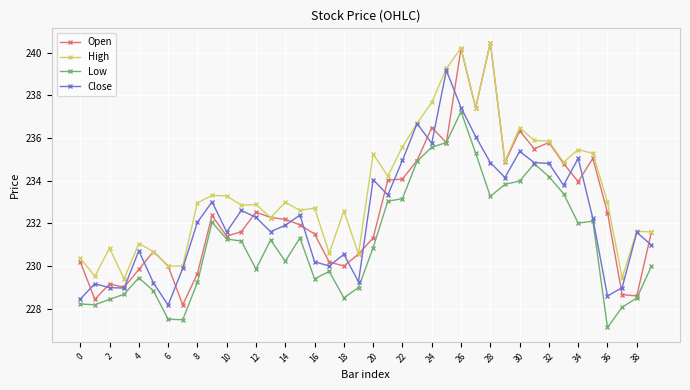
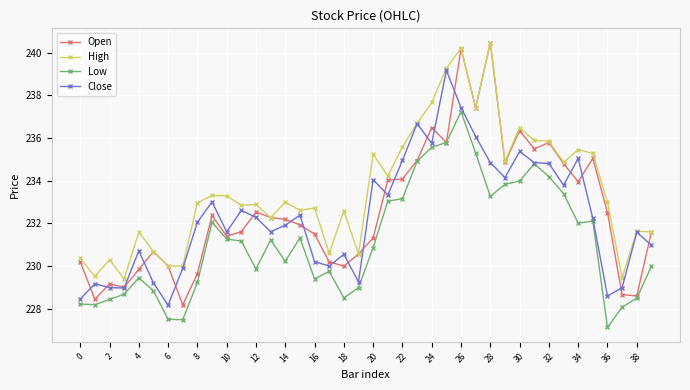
High, 2: 230.8 -> 230.3
High, 4: 231.1 -> 231.6
